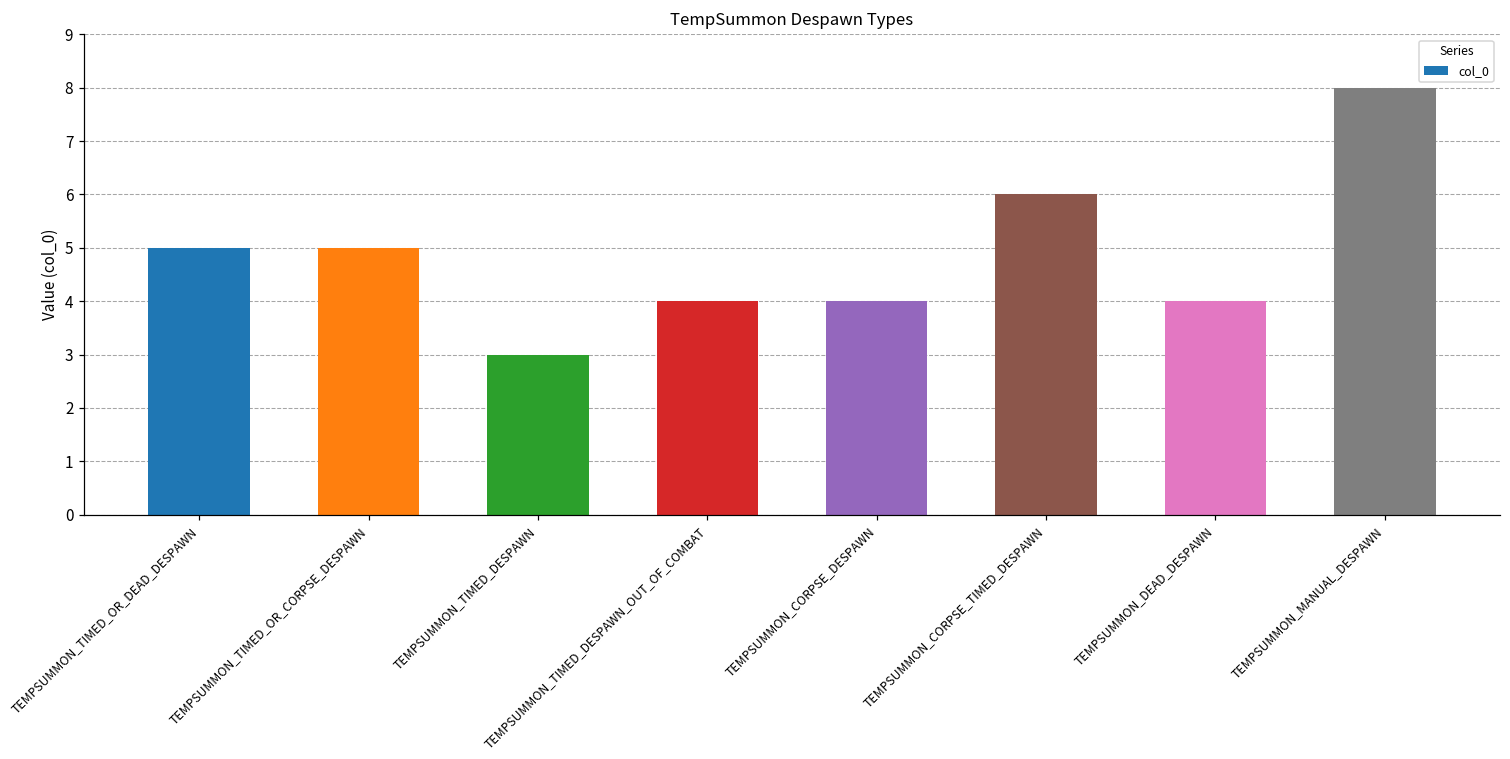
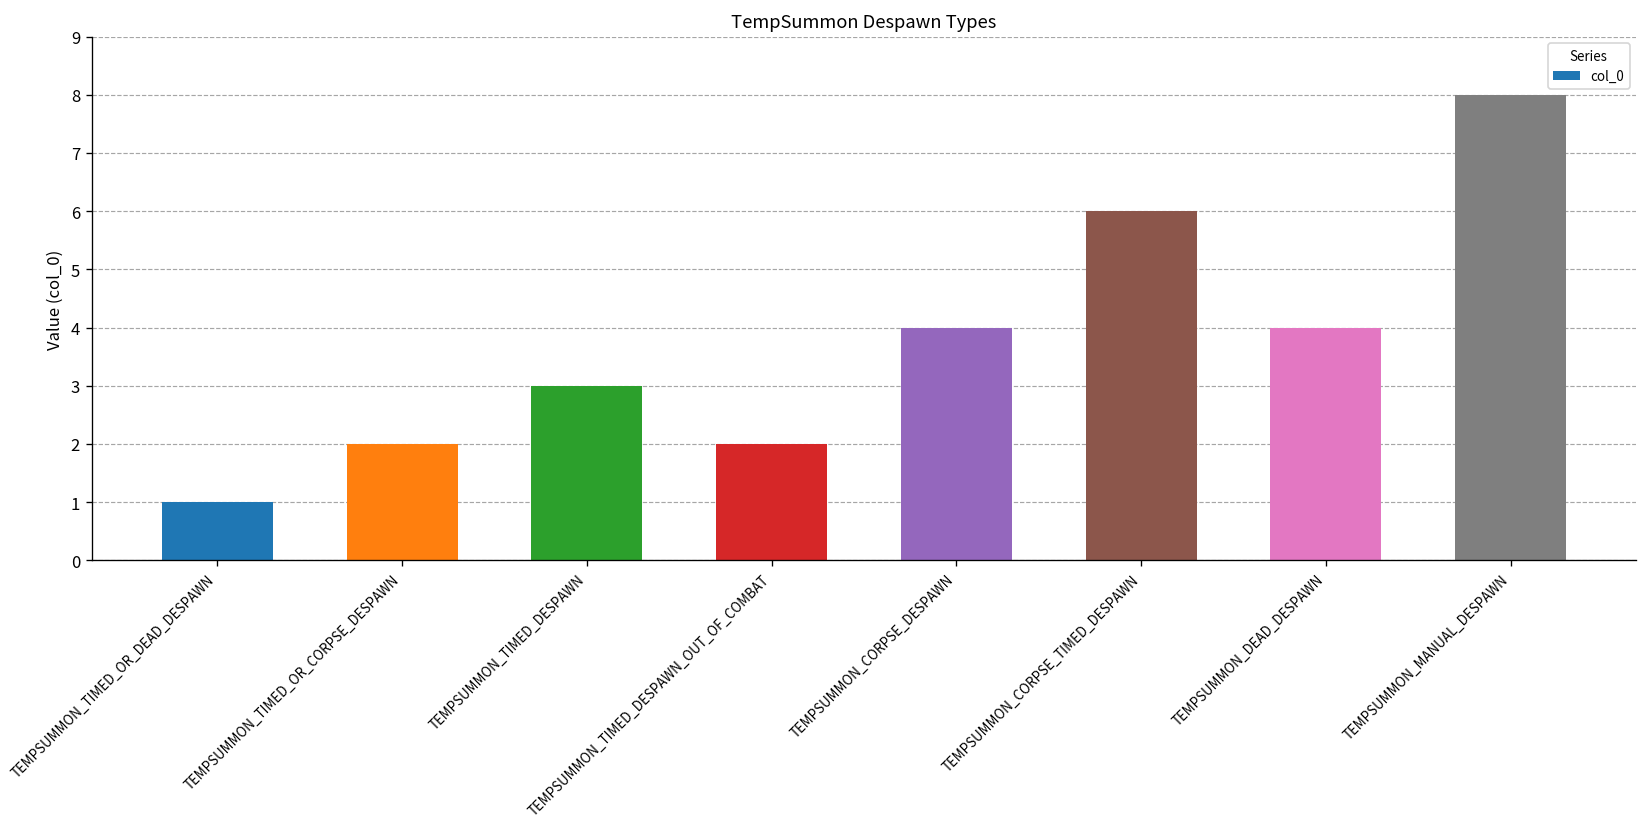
TEMPSUMMON_TIMED_OR_DEAD_DESPAWN: 5 -> 1
TEMPSUMMON_TIMED_OR_CORPSE_DESPAWN: 5 -> 2
TEMPSUMMON_TIMED_DESPAWN_OUT_OF_COMBAT: 4 -> 2
